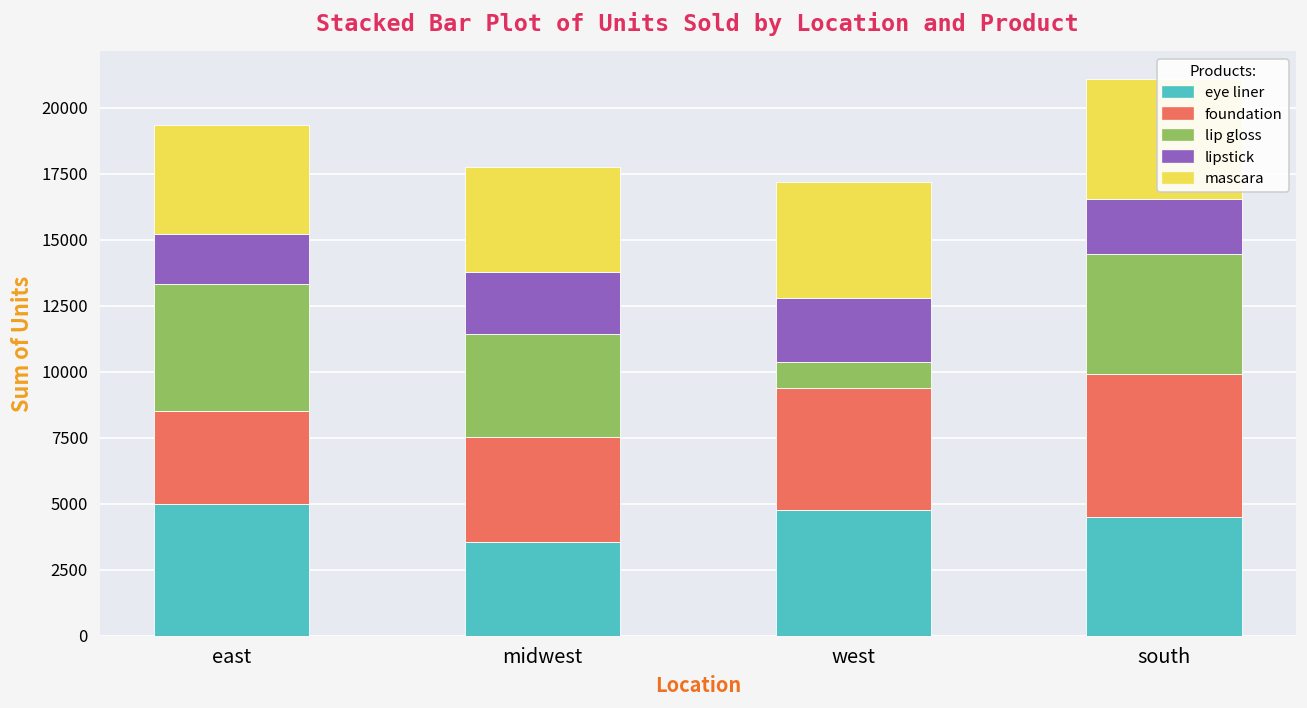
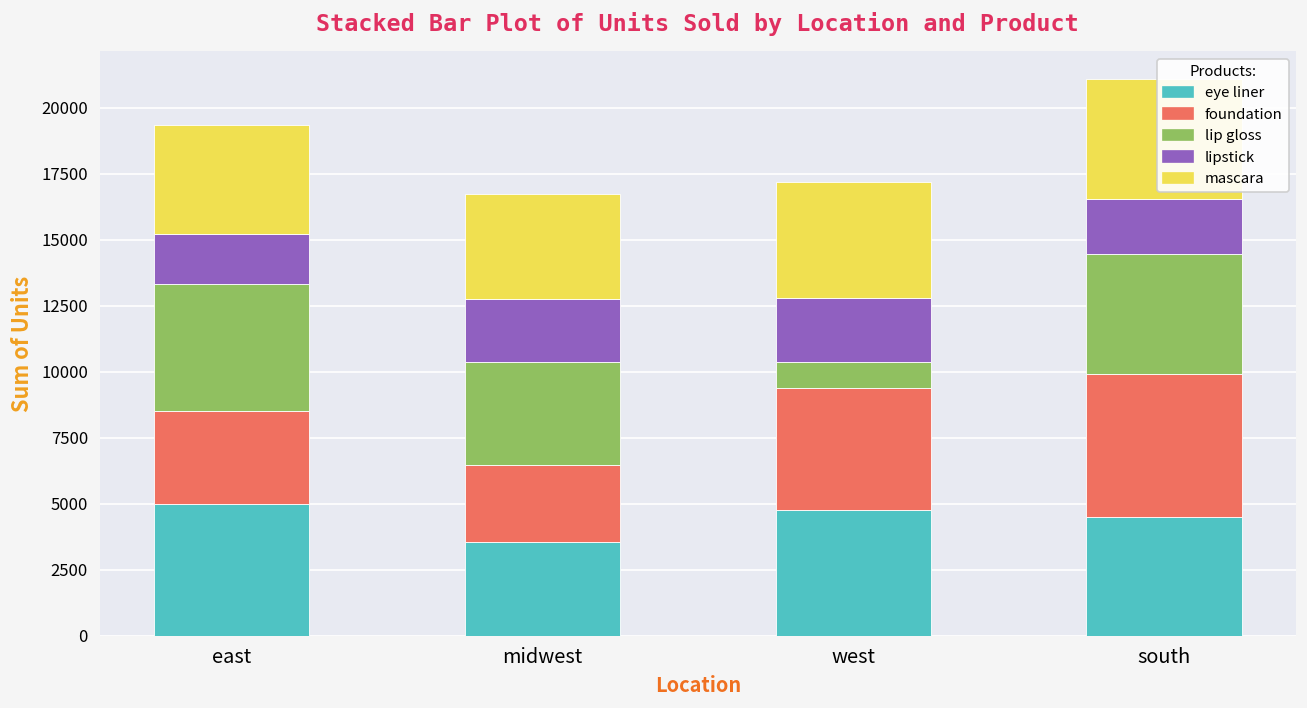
foundation, midwest: 4000 -> 3000
